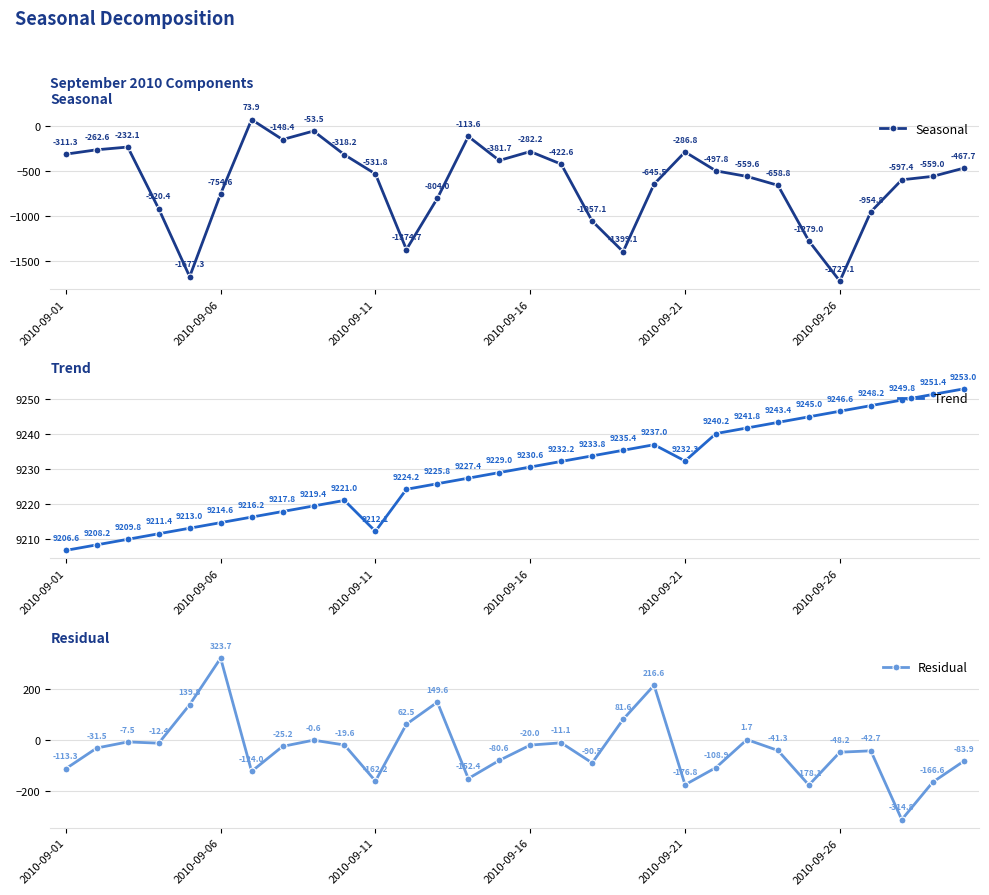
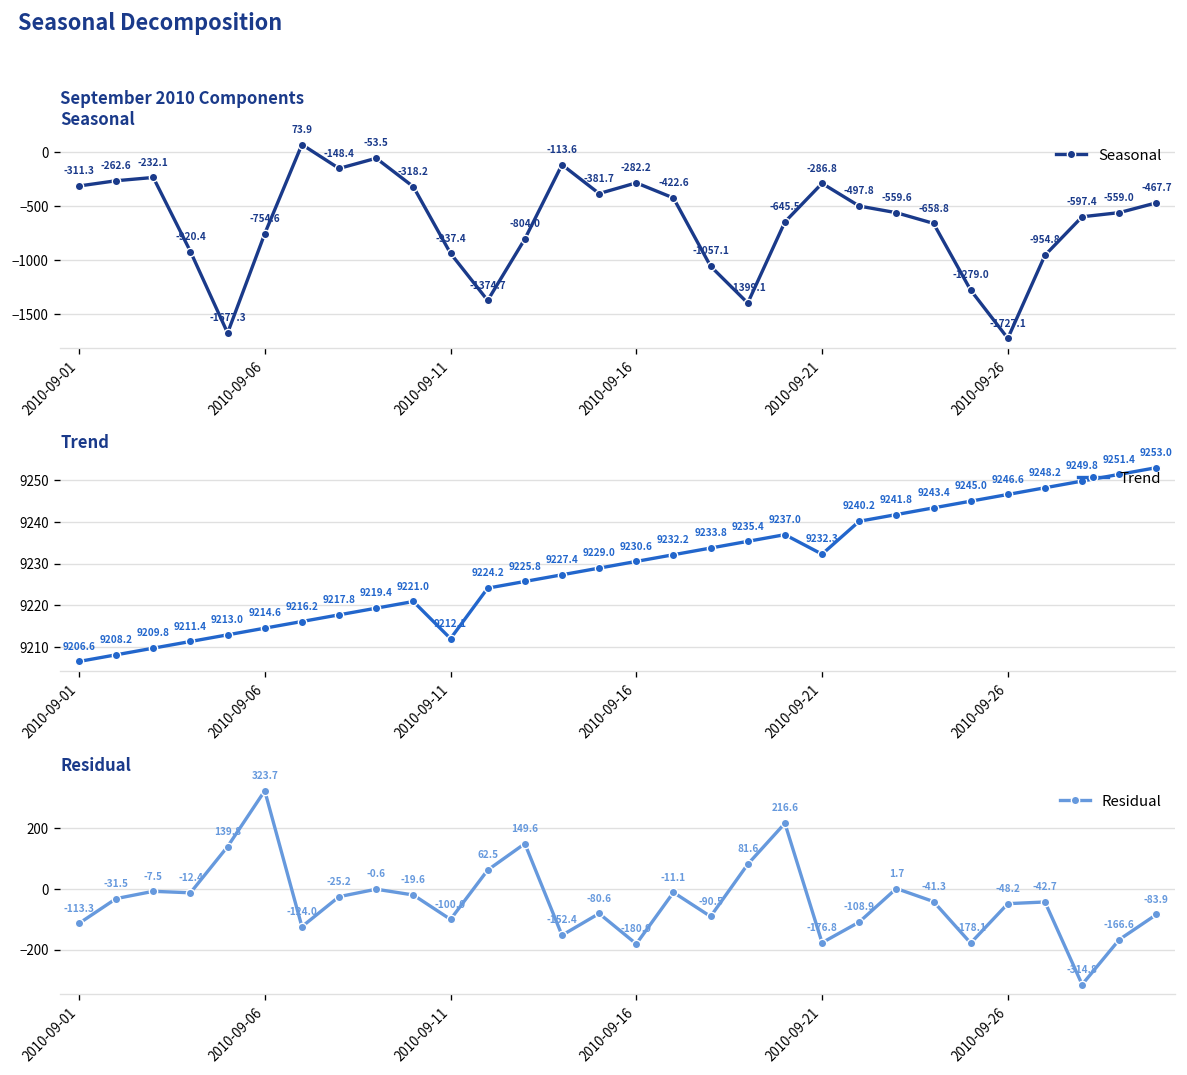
September 2010 Components Seasonal, 2010-09-11: -531.8 -> -937.4
Residual, 2010-09-11: -162.2 -> -100.0
Residual, 2010-09-16: -20.0 -> -180.9
